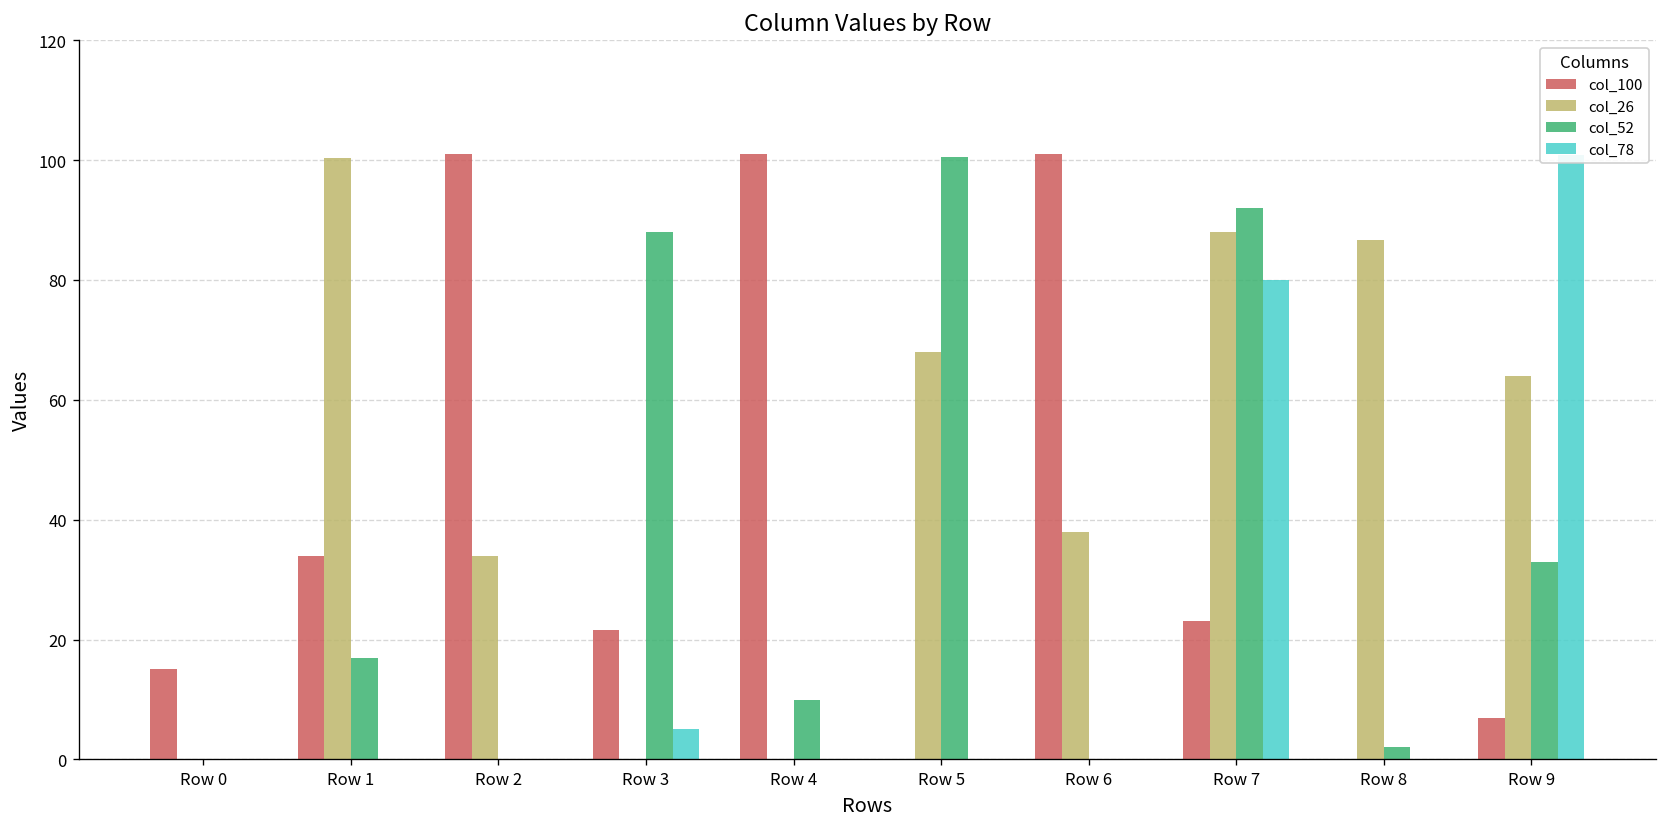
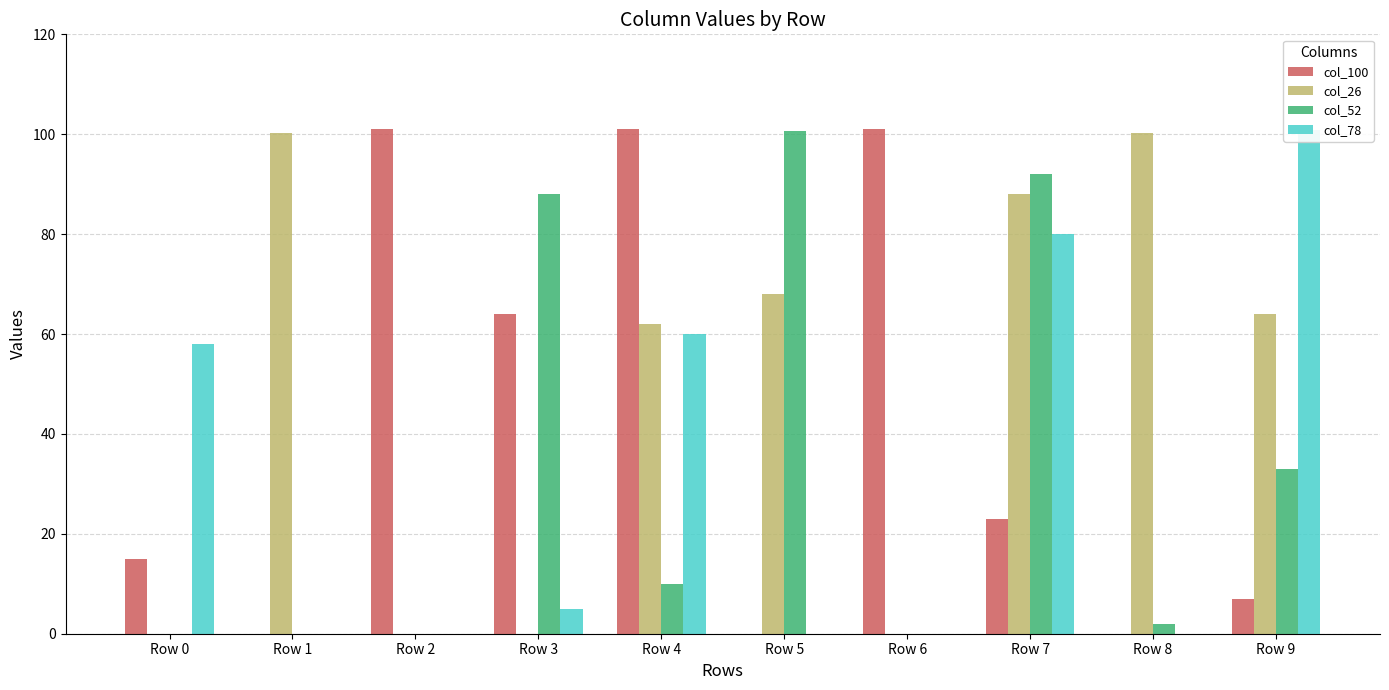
col_78, Row 0: 0 -> 58
col_100, Row 1: 34 -> 0
col_52, Row 1: 17 -> 0
col_26, Row 2: 34 -> 0
col_100, Row 3: 22 -> 64
col_26, Row 4: 0 -> 62
col_78, Row 4: 0 -> 60
col_26, Row 6: 38 -> 0
col_26, Row 8: 87 -> 100
